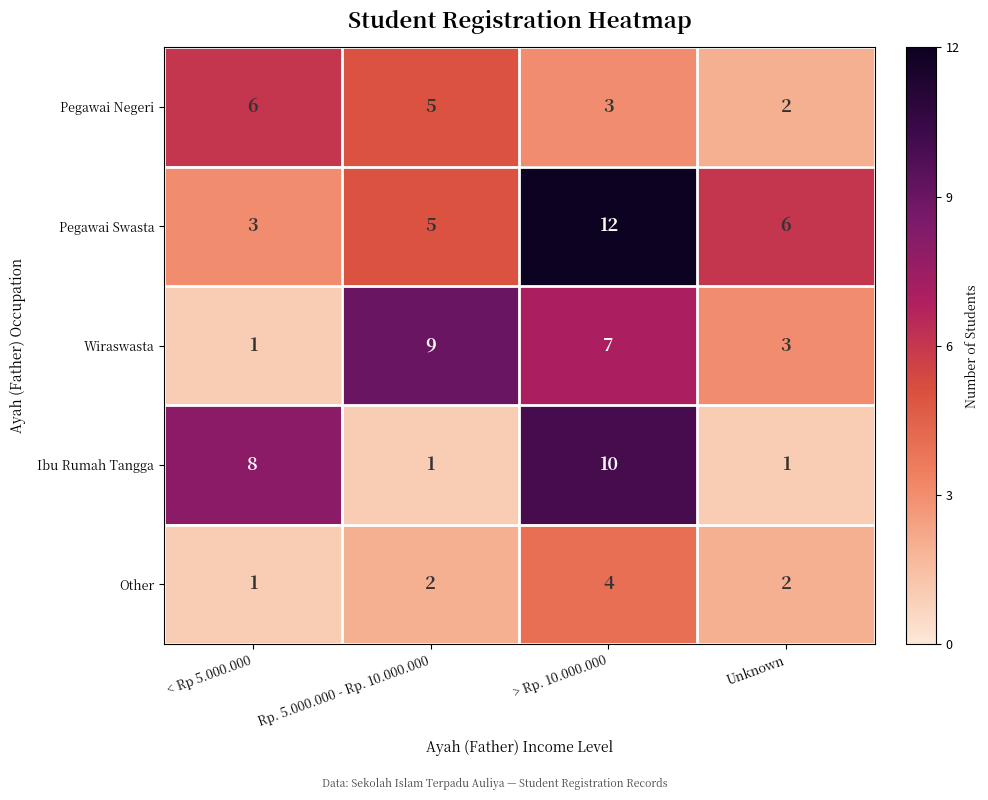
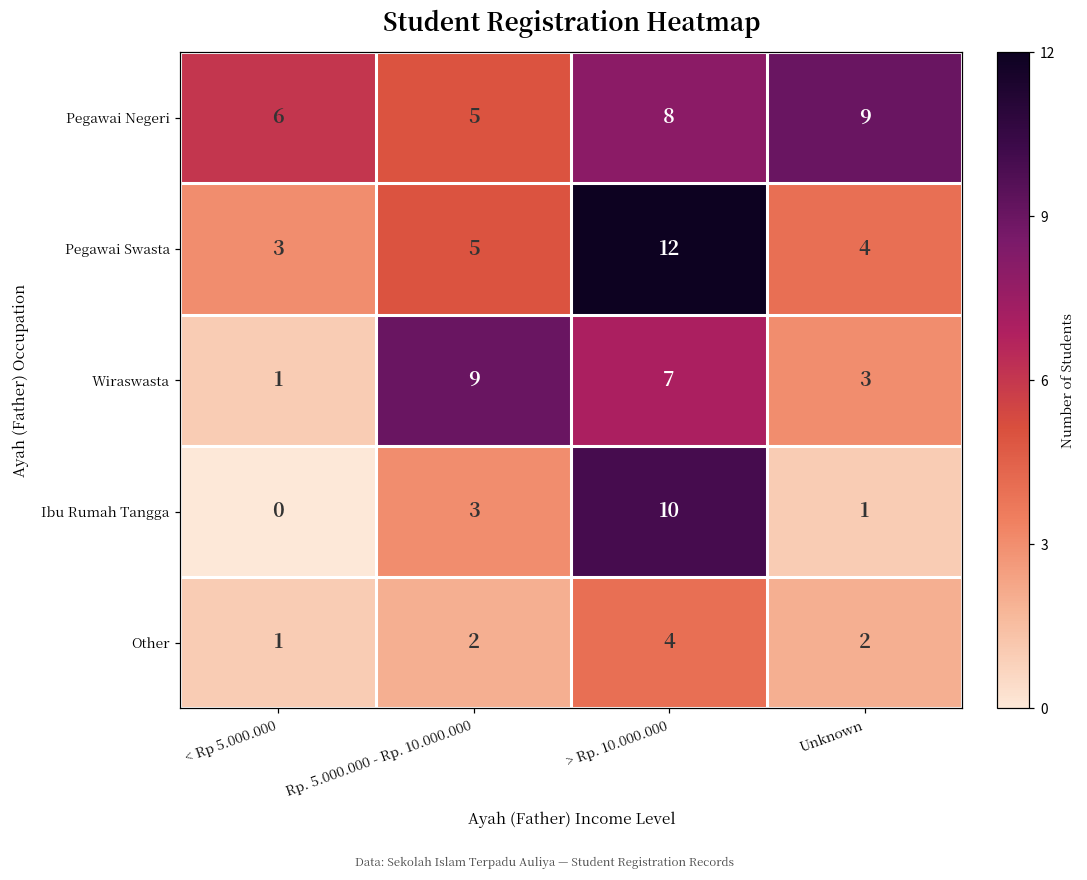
Pegawai Negeri, > Rp. 10.000.000: 3 -> 8
Pegawai Negeri, Unknown: 2 -> 9
Pegawai Swasta, Unknown: 6 -> 4
Ibu Rumah Tangga, < Rp 5.000.000: 8 -> 0
Ibu Rumah Tangga, Rp. 5.000.000 - Rp. 10.000.000: 1 -> 3
